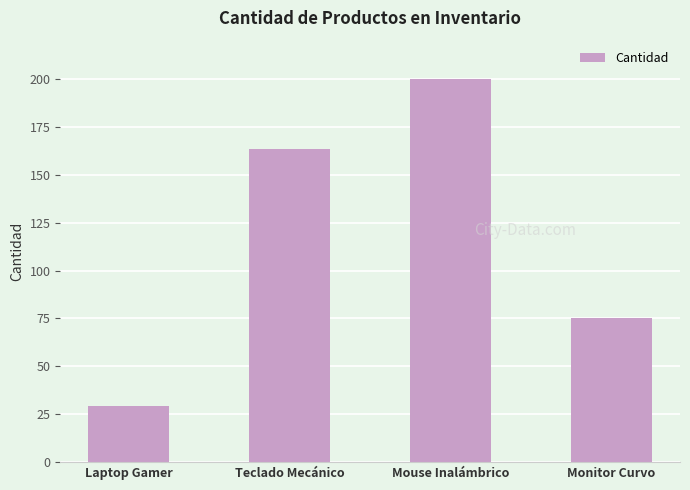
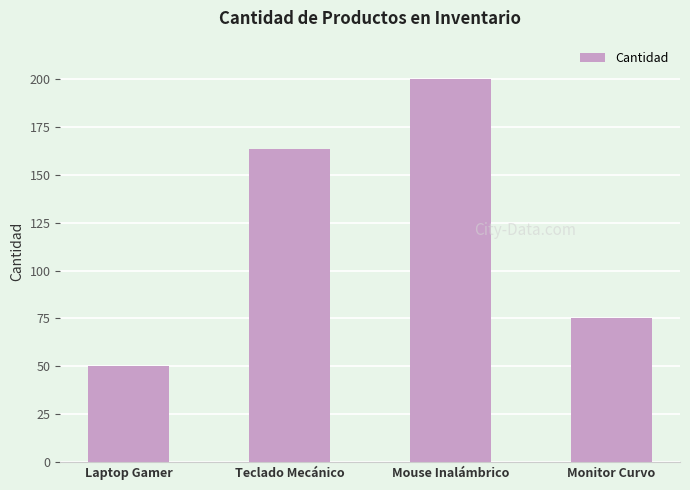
Laptop Gamer: 29 -> 50
